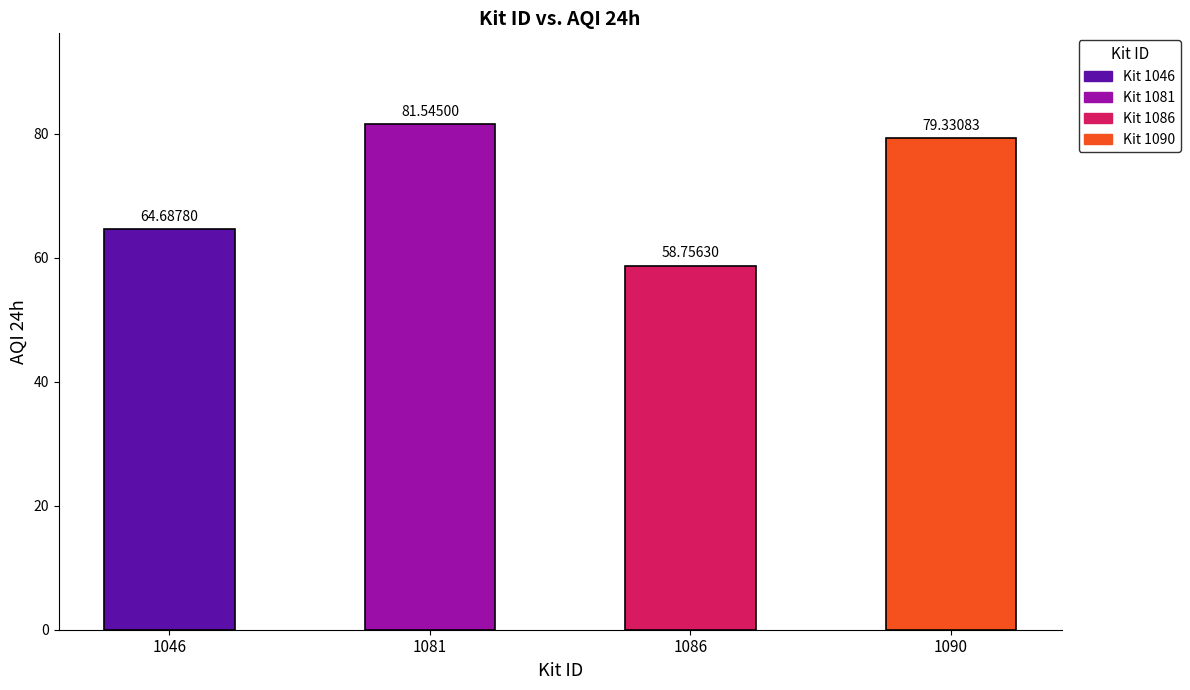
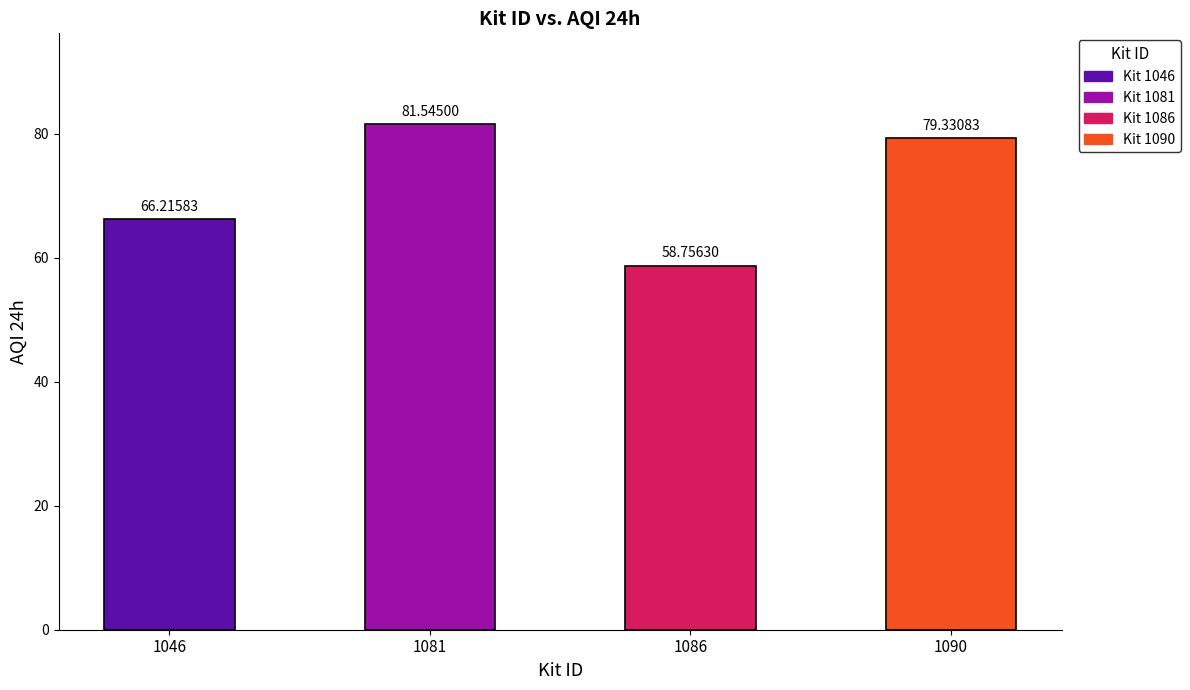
1046: 64.68780 -> 66.21583
